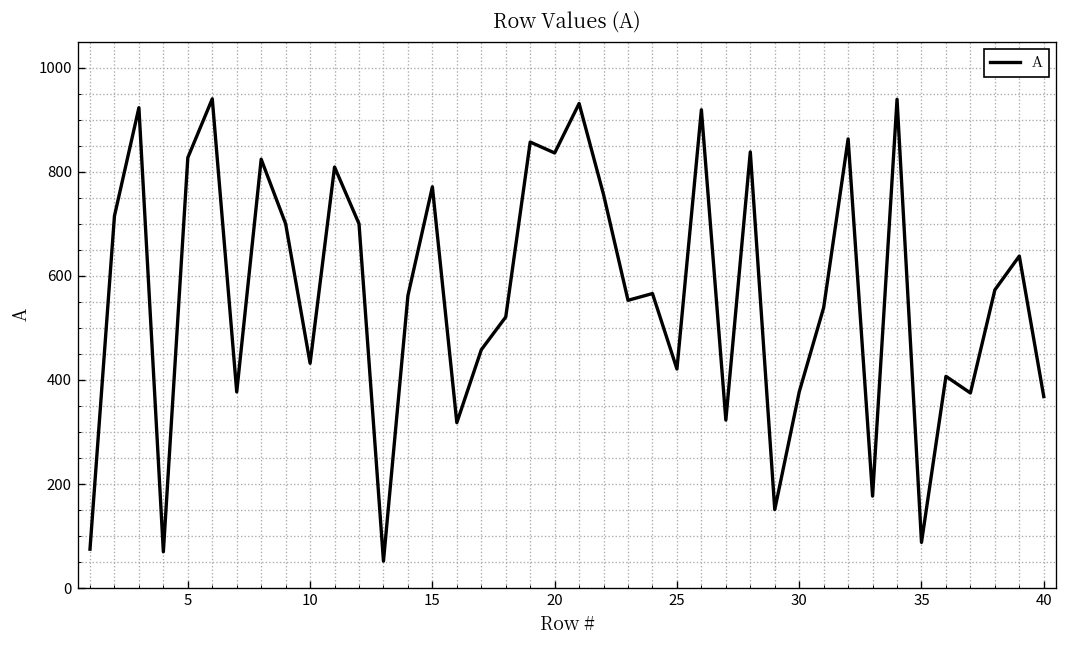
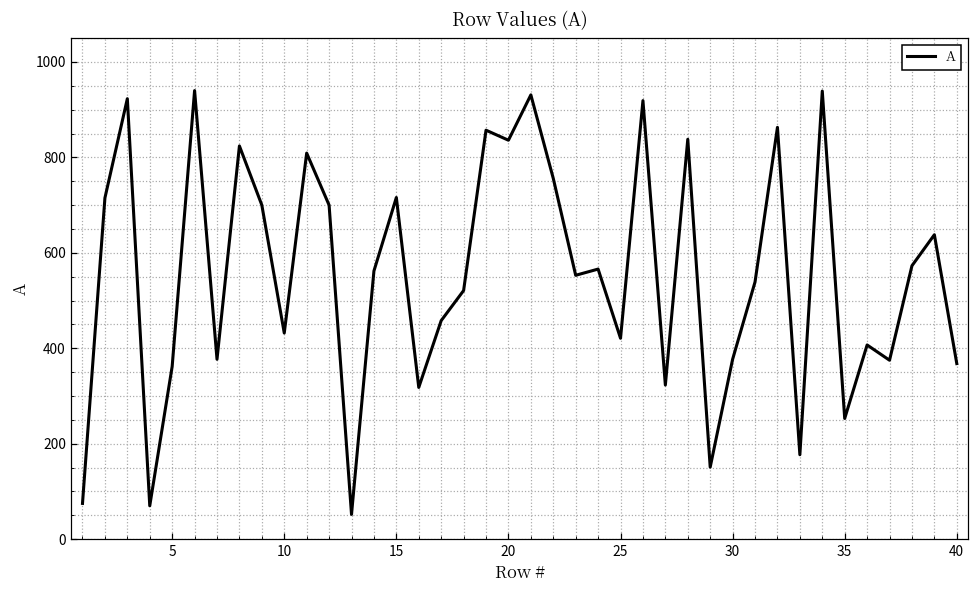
5: 830 -> 360
15: 770 -> 720
35: 90 -> 250
